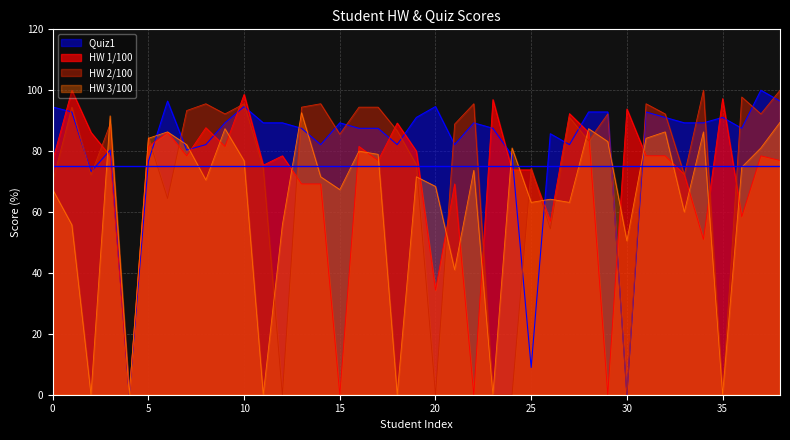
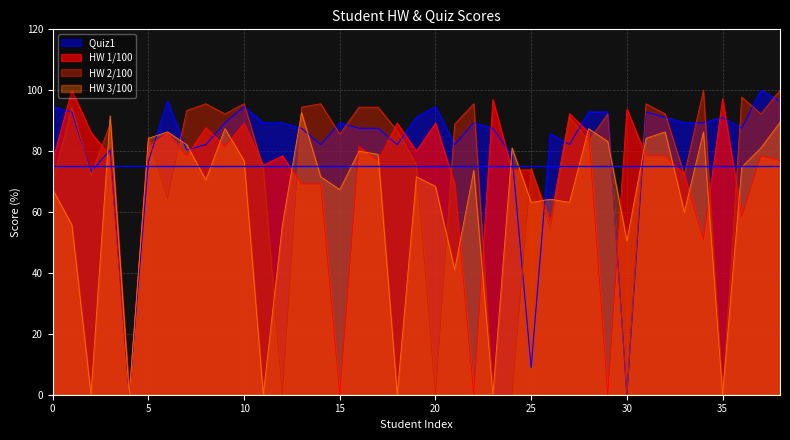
HW 1/100, 10: 99 -> 89
HW 1/100, 20: 34 -> 89
